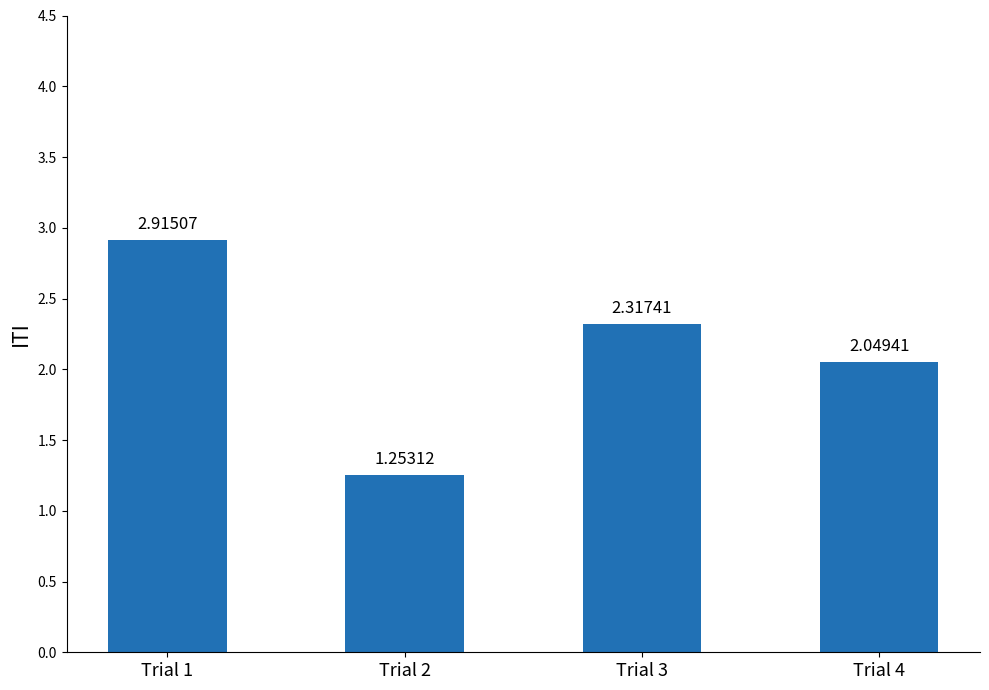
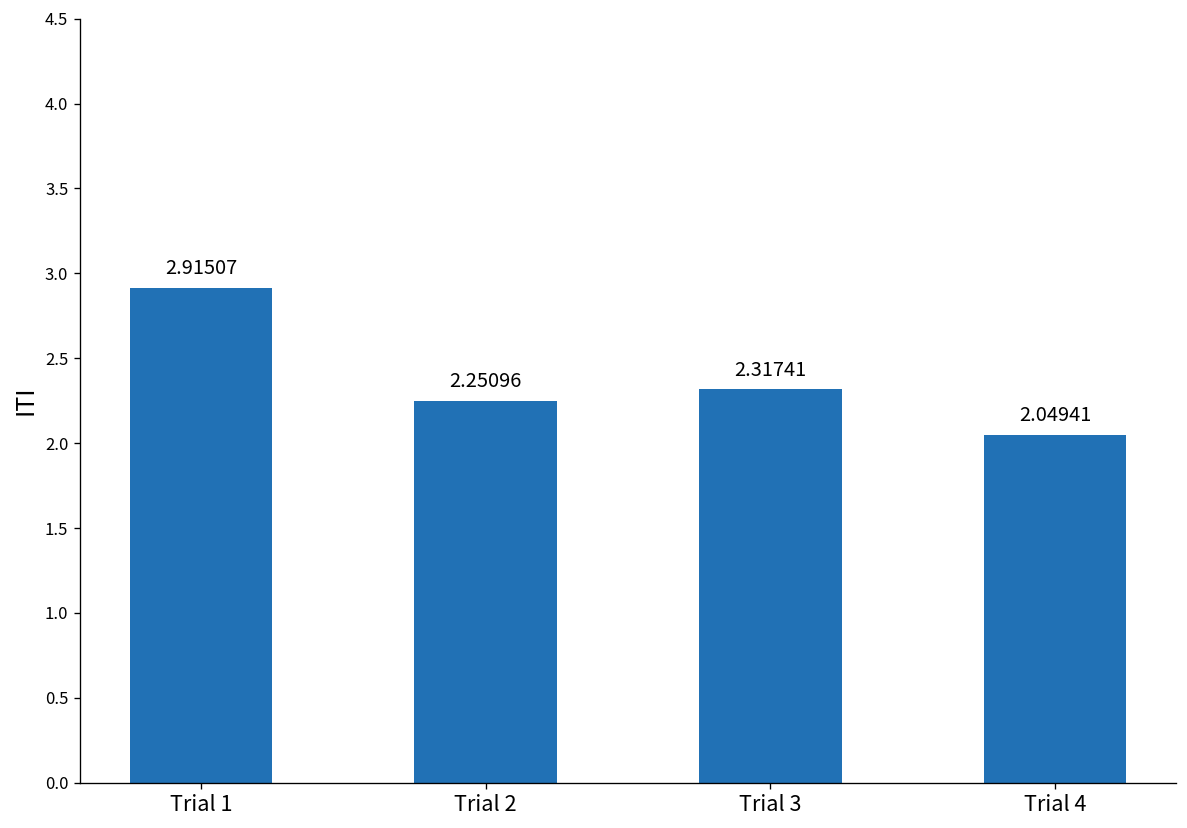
Trial 2: 1.25312 -> 2.25096
